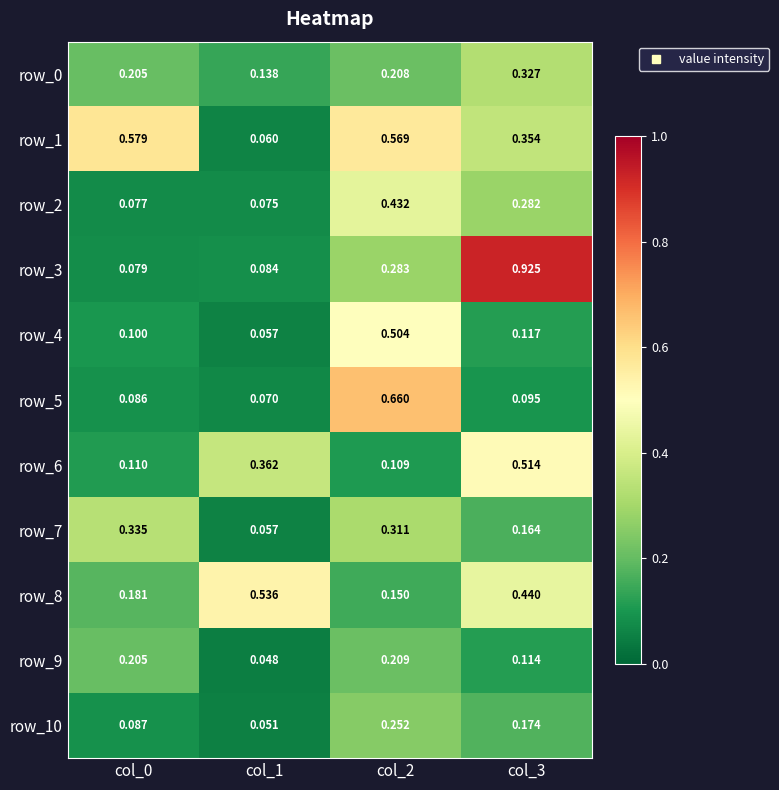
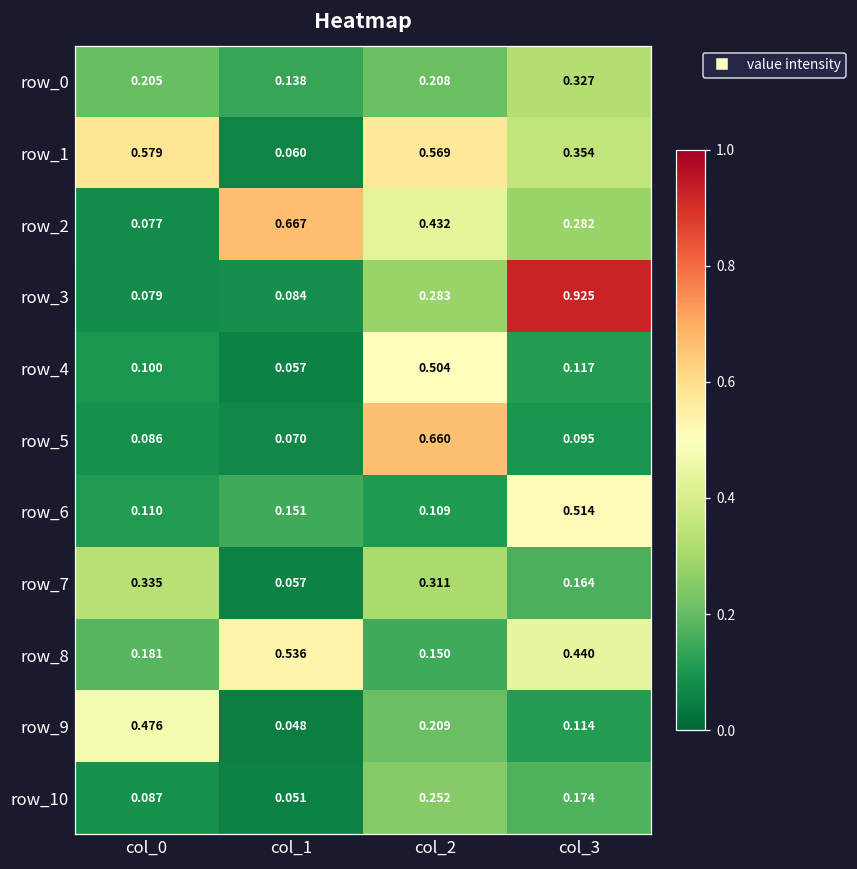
row_2, col_1: 0.075 -> 0.667
row_6, col_1: 0.362 -> 0.151
row_9, col_0: 0.205 -> 0.476
